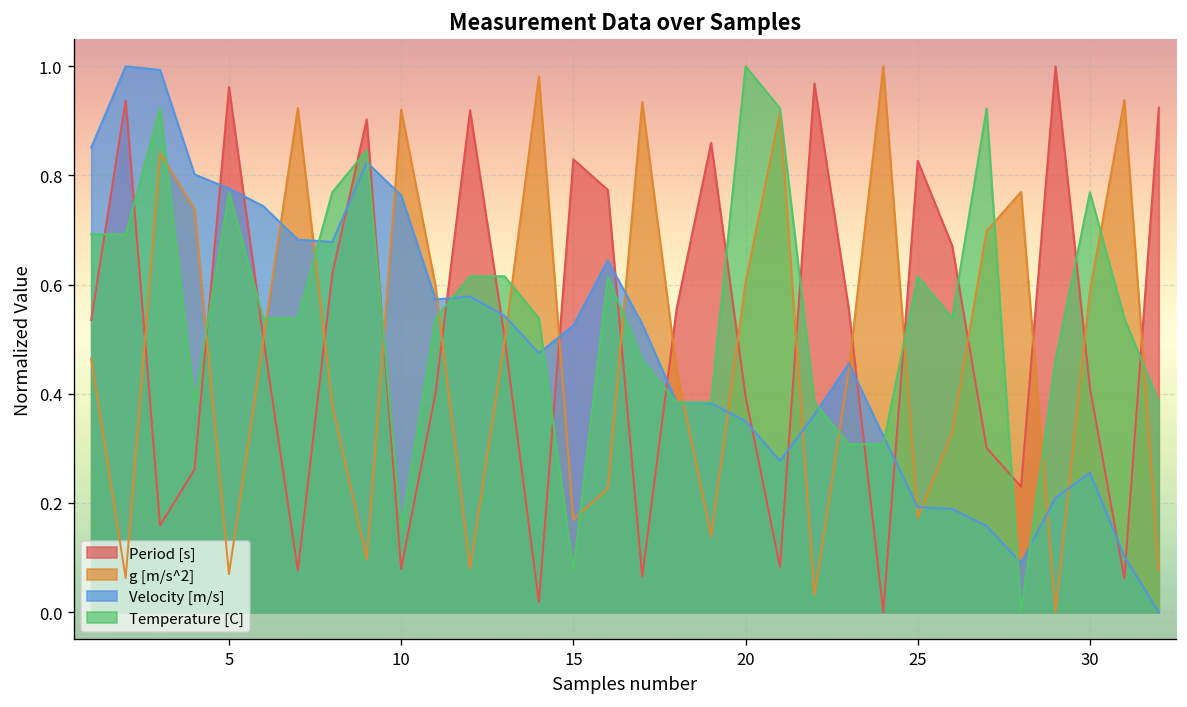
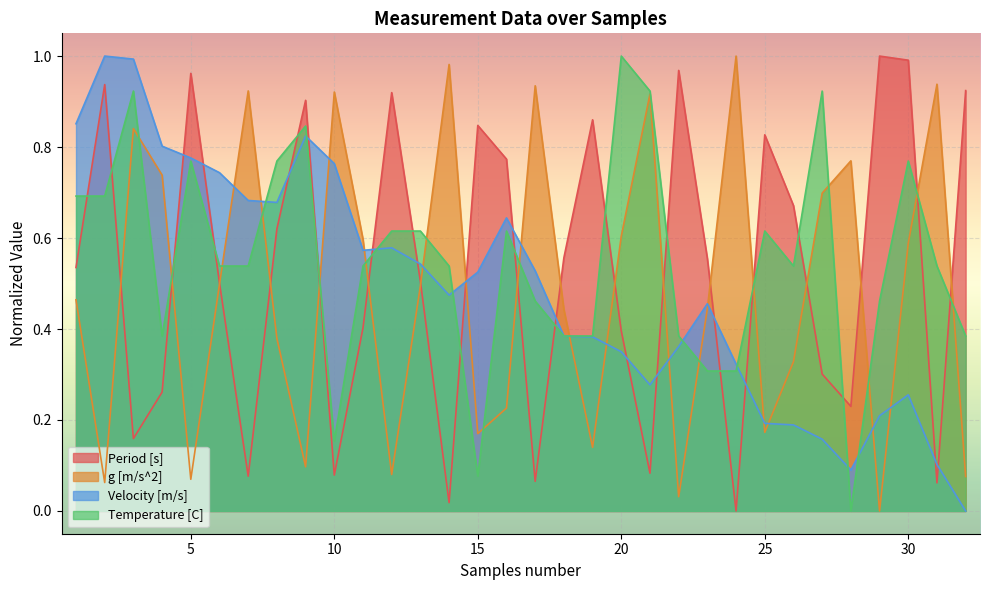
Period [s], 15: 0.83 -> 0.85
Period [s], 30: 0.41 -> 0.99
